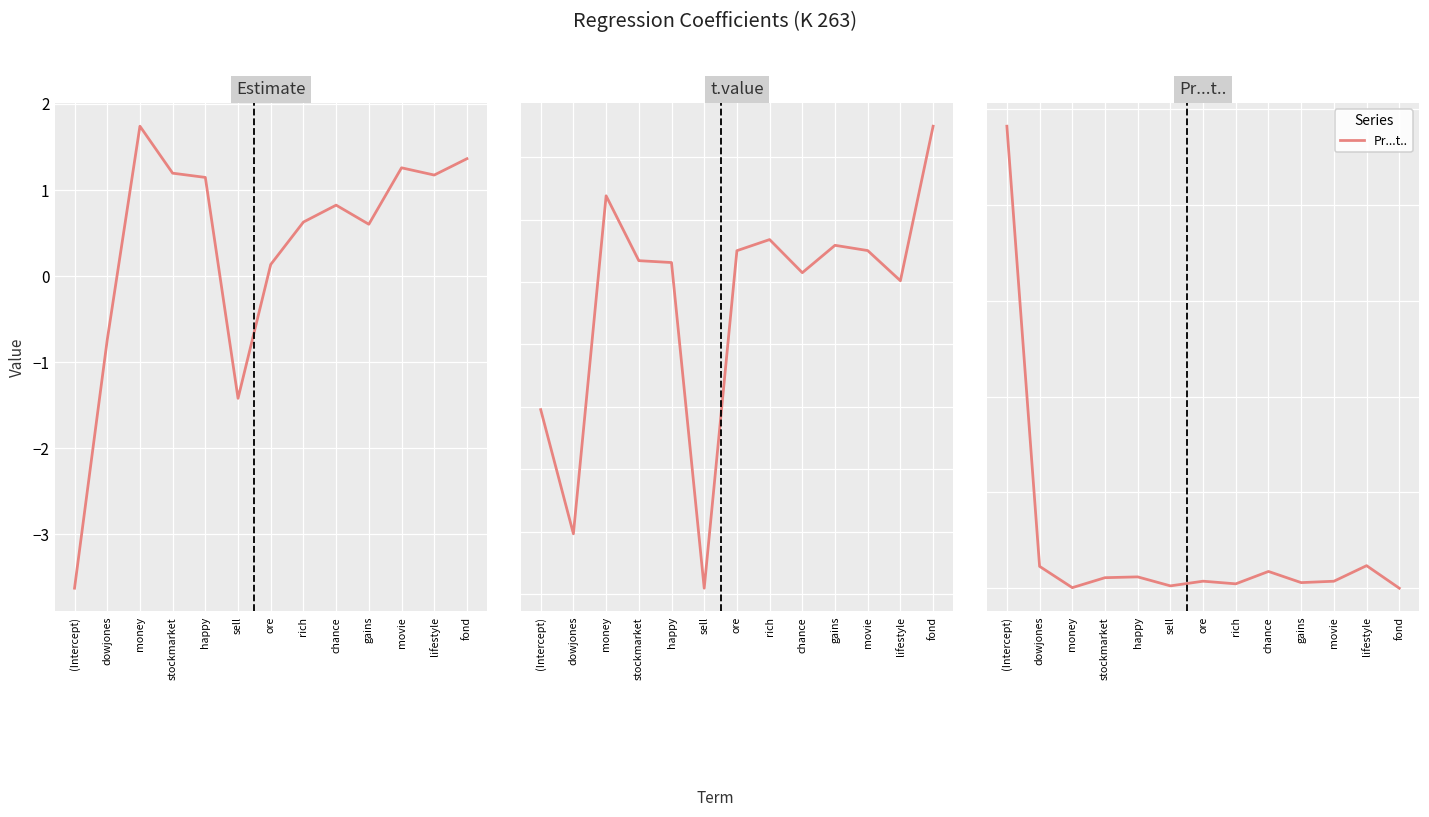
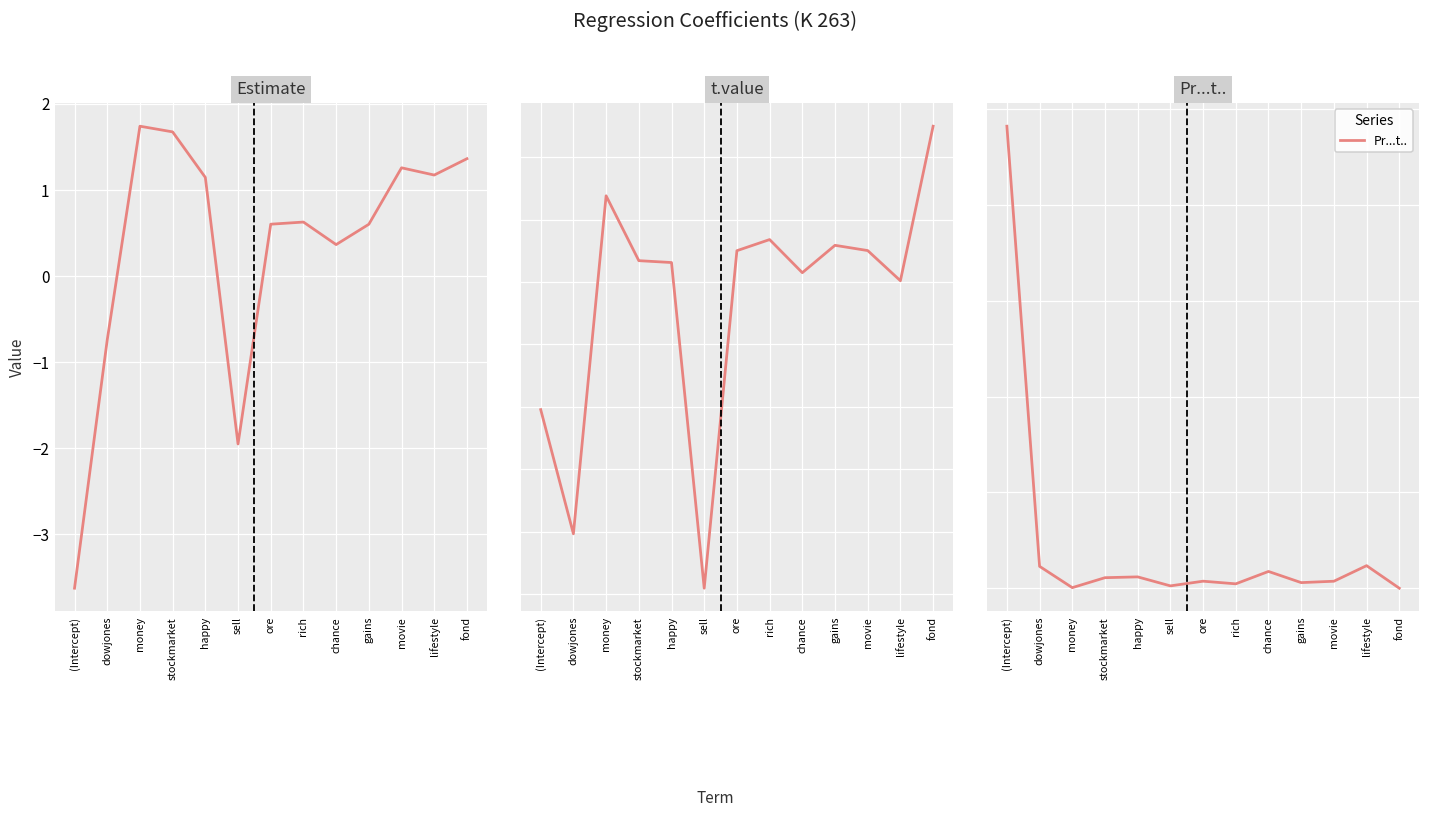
Estimate, stockmarket: 1.2 -> 1.7
Estimate, sell: -1.4 -> -1.9
Estimate, ore: 0.1 -> 0.6
Estimate, chance: 0.8 -> 0.4
